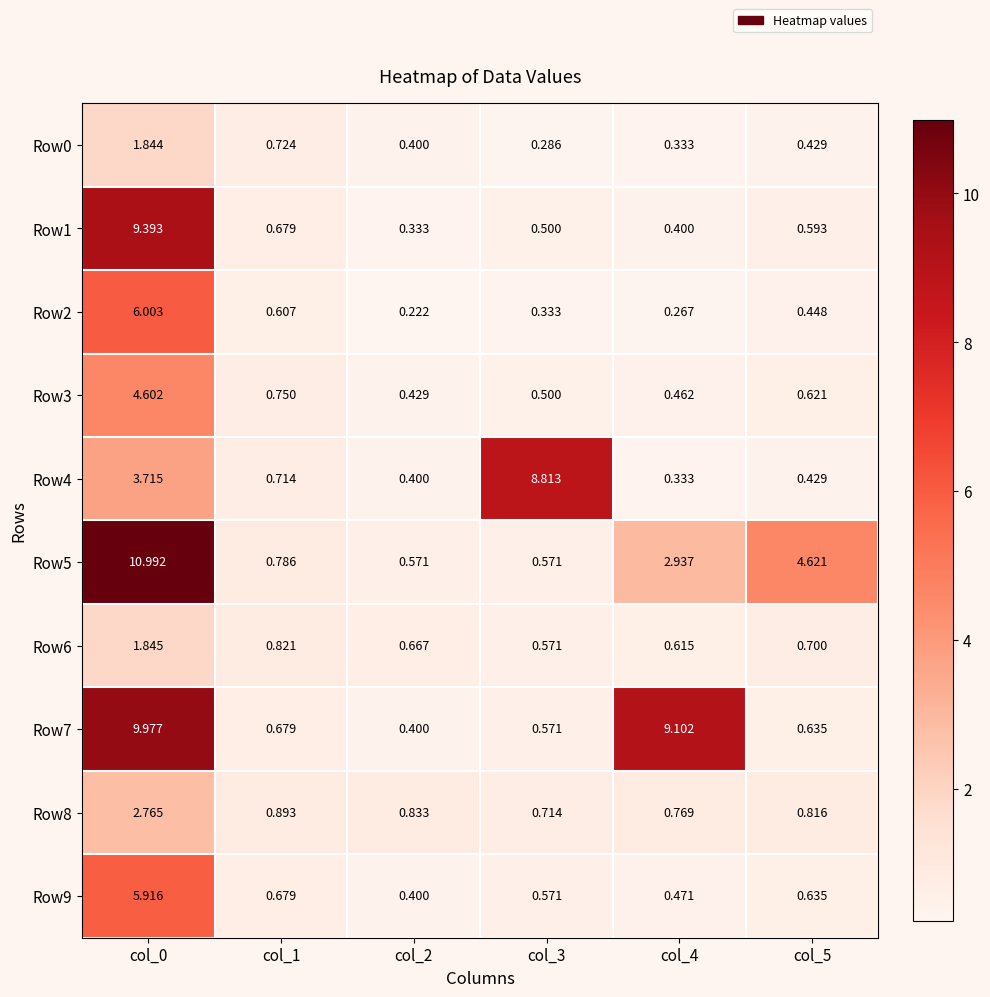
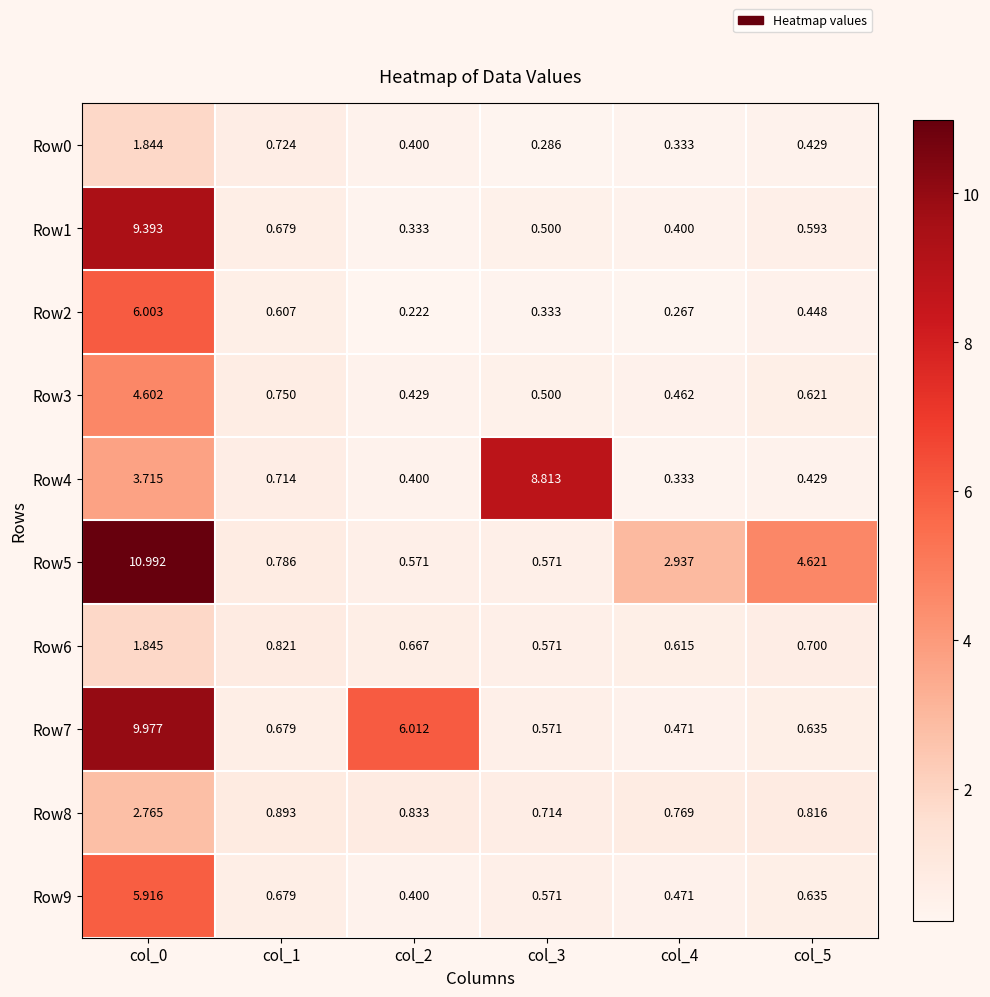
Row7, col_2: 0.400 -> 6.012
Row7, col_4: 9.102 -> 0.471
